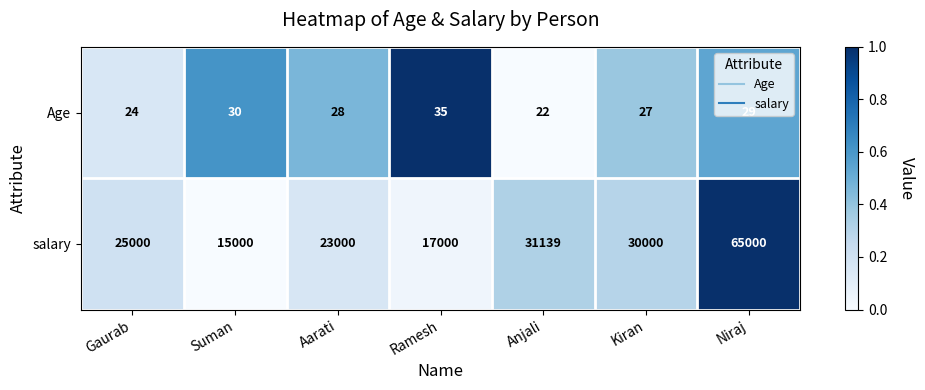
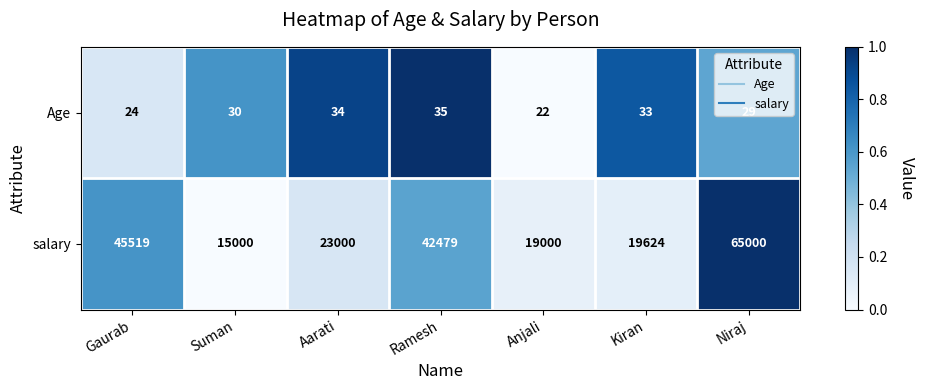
Age, Aarati: 28 -> 34
Age, Kiran: 27 -> 33
salary, Gaurab: 25000 -> 45519
salary, Ramesh: 17000 -> 42479
salary, Anjali: 31139 -> 19000
salary, Kiran: 30000 -> 19624
